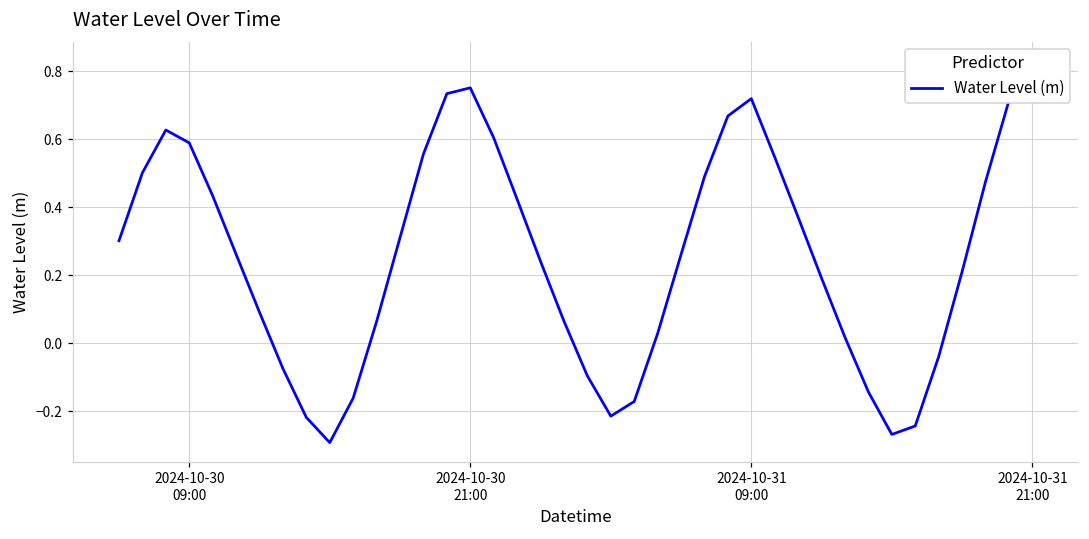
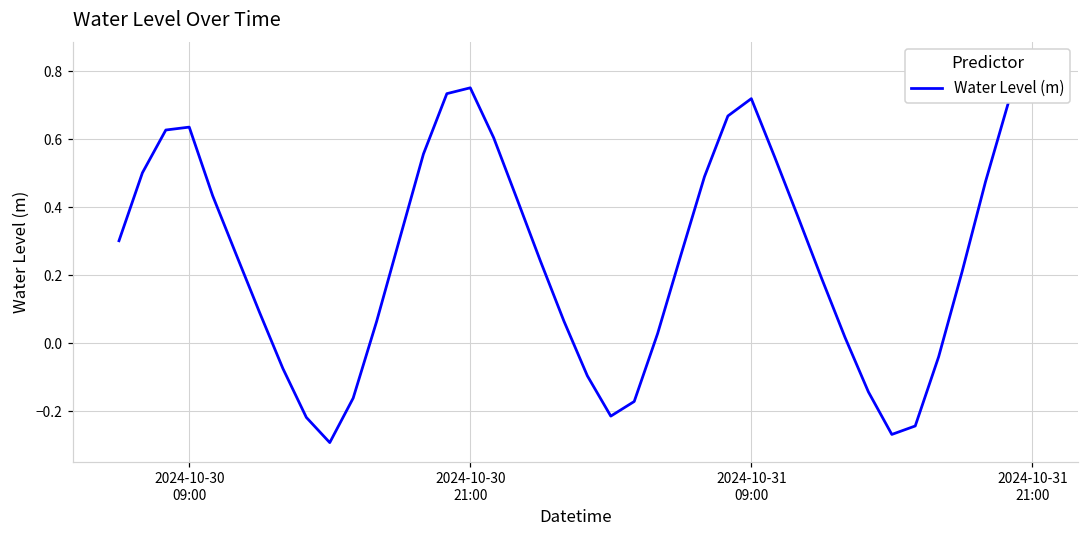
2024-10-30 09:00: 0.59 -> 0.64
